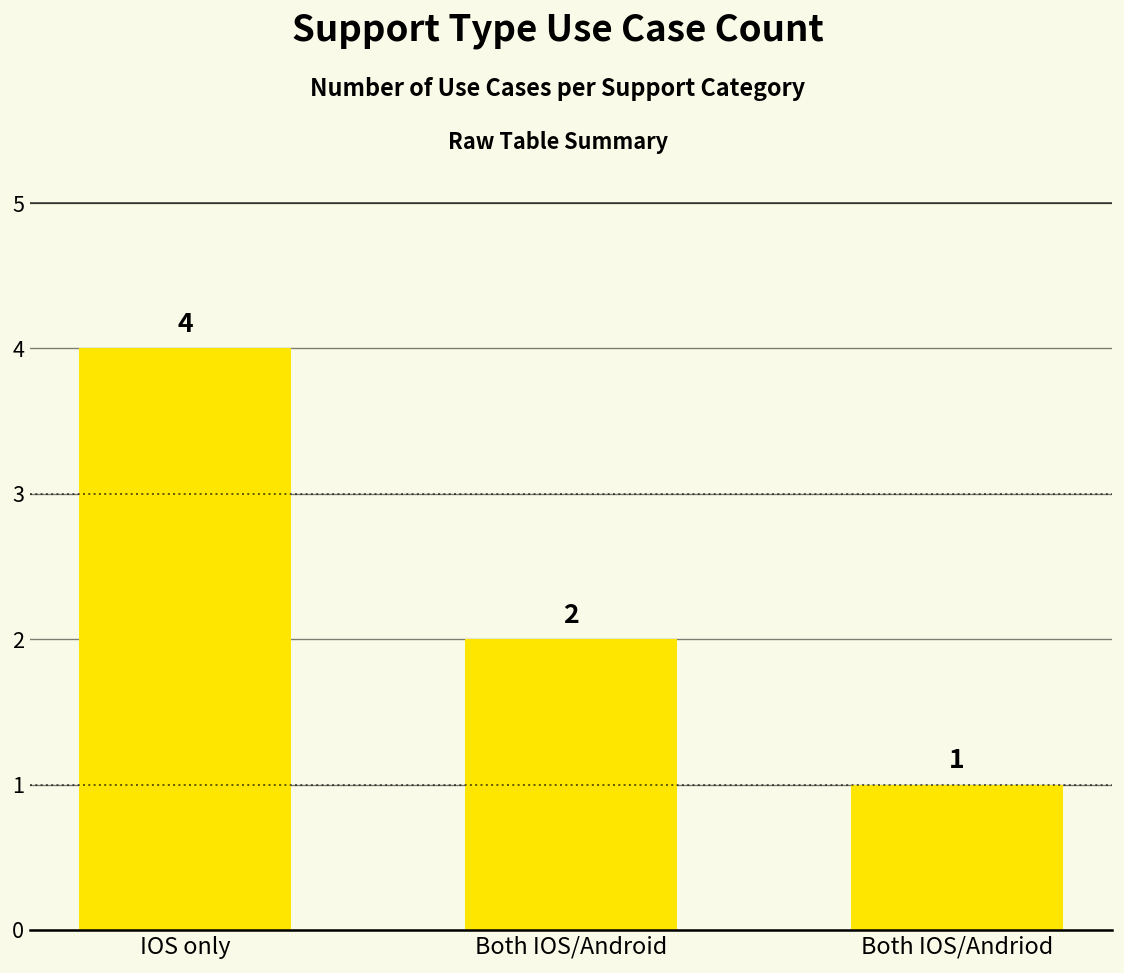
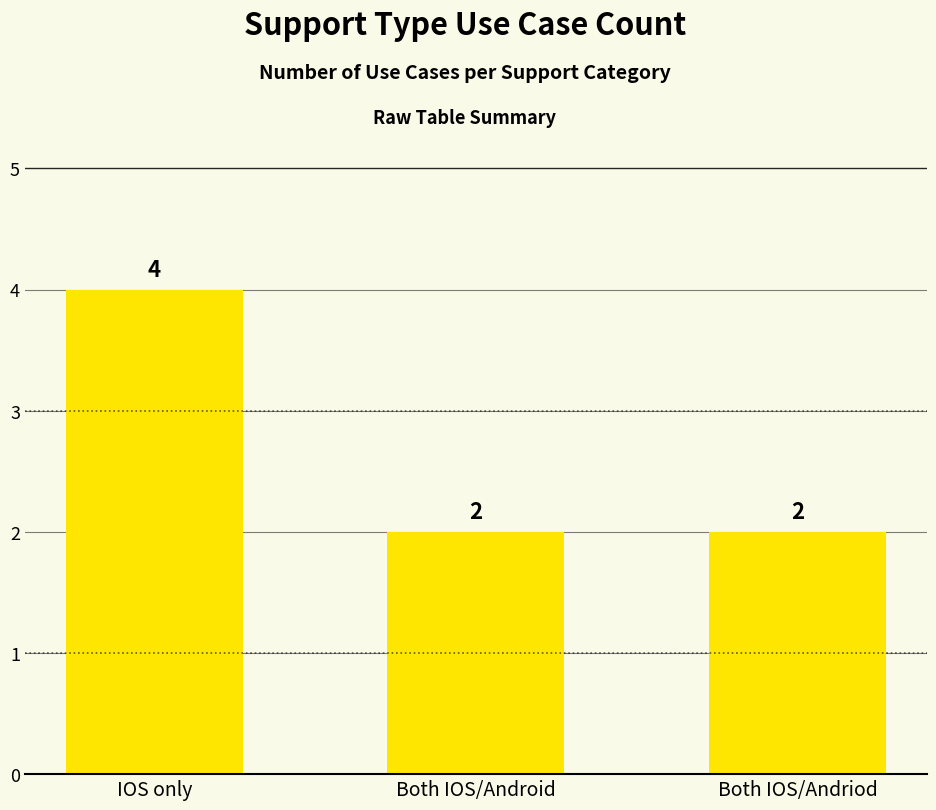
Both IOS/Andriod: 1 -> 2
